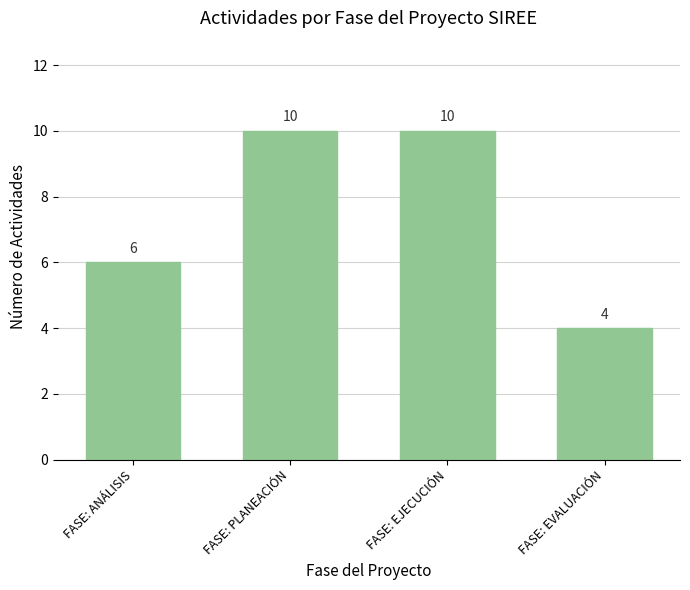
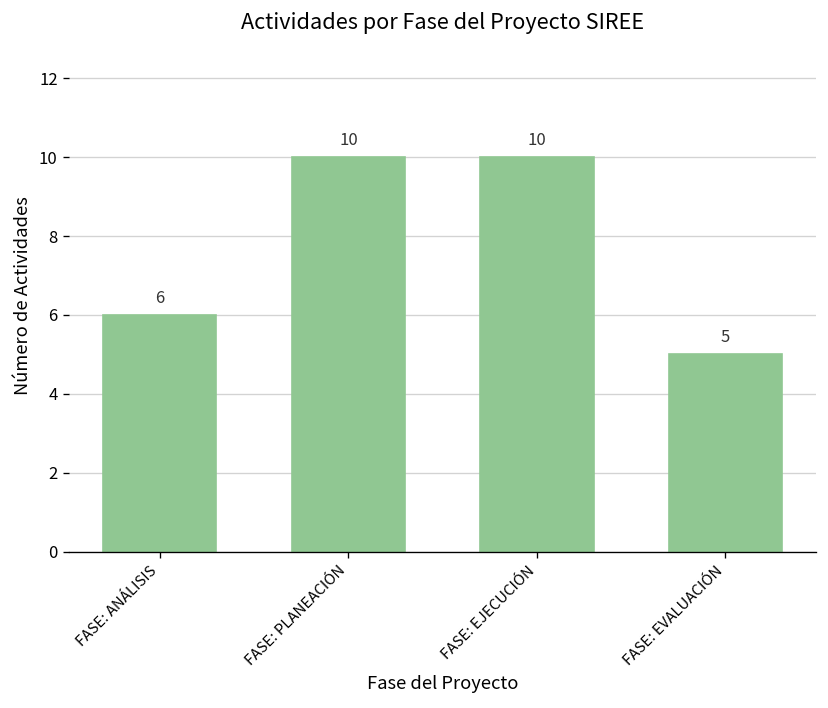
FASE: EVALUACIÓN: 4 -> 5
